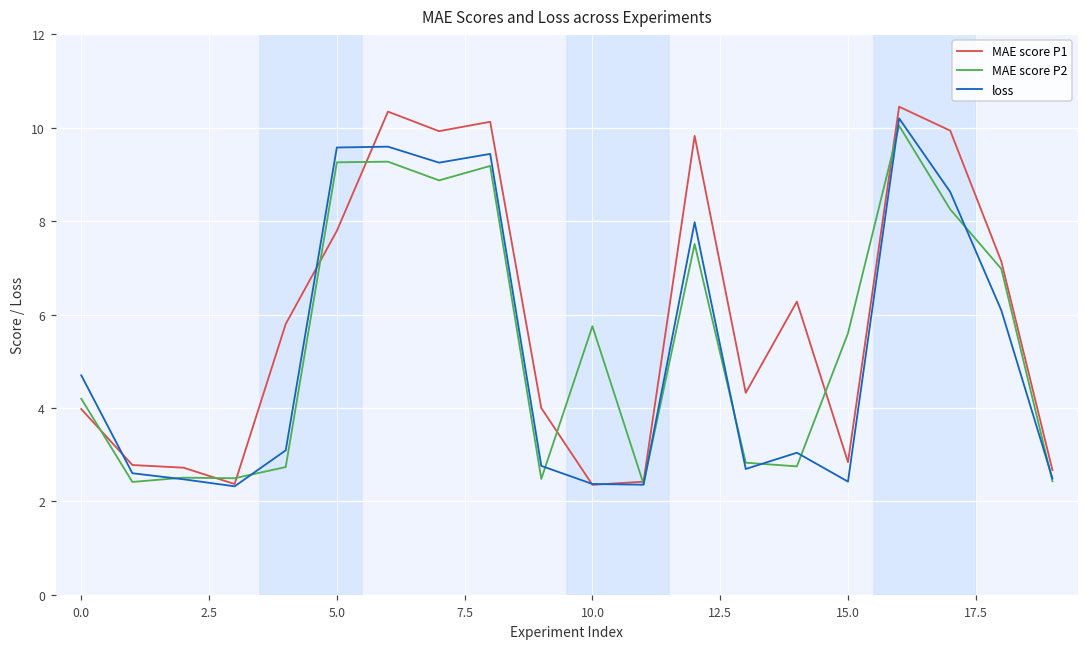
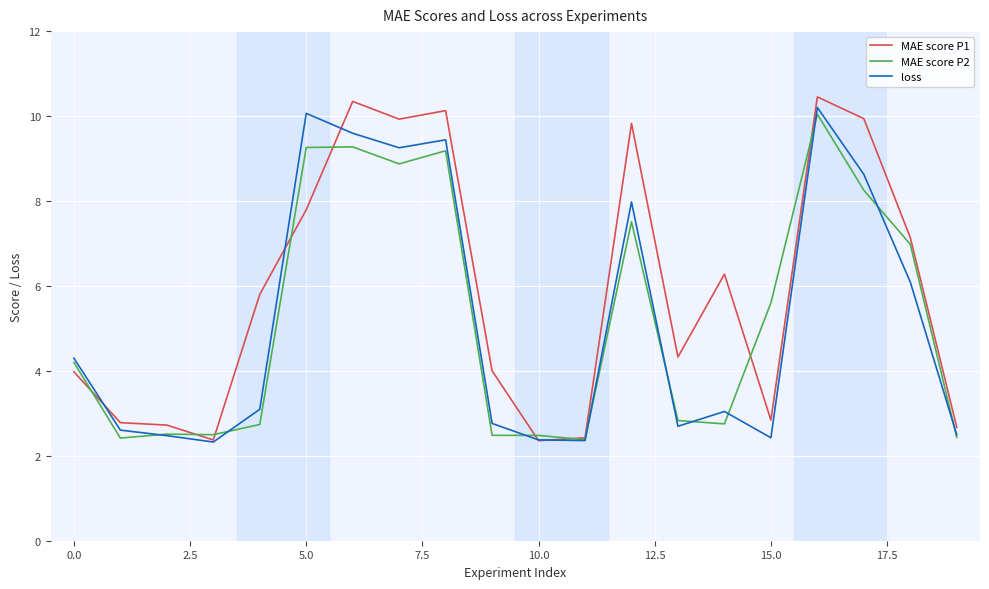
loss, 0.0: 4.7 -> 4.3
loss, 5.0: 9.6 -> 10.1
MAE score P2, 10.0: 5.8 -> 2.5
